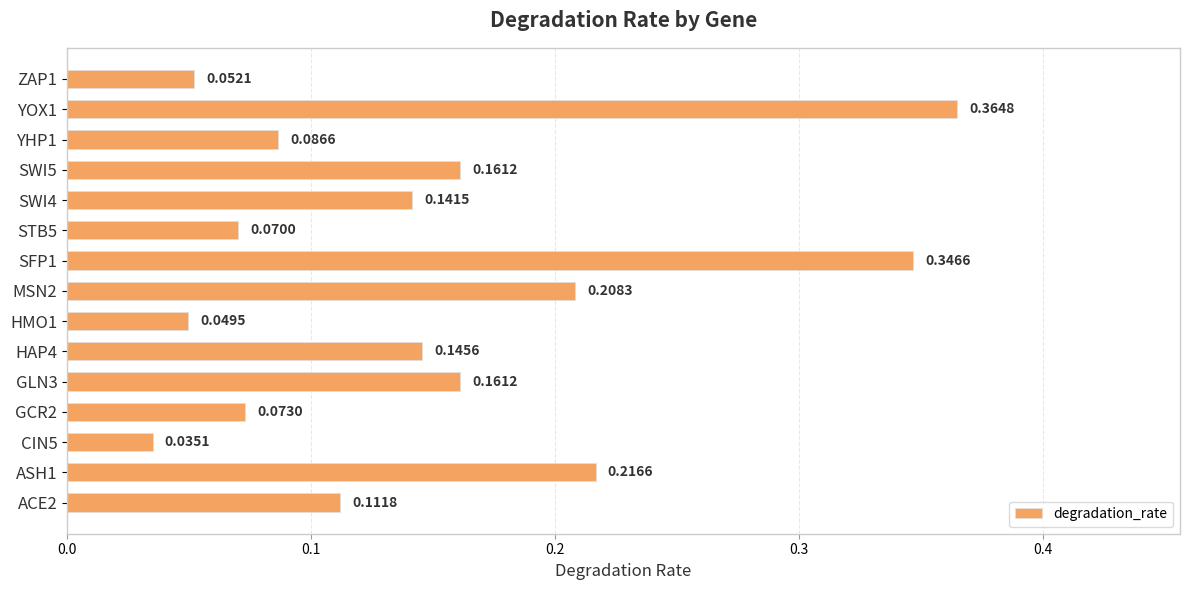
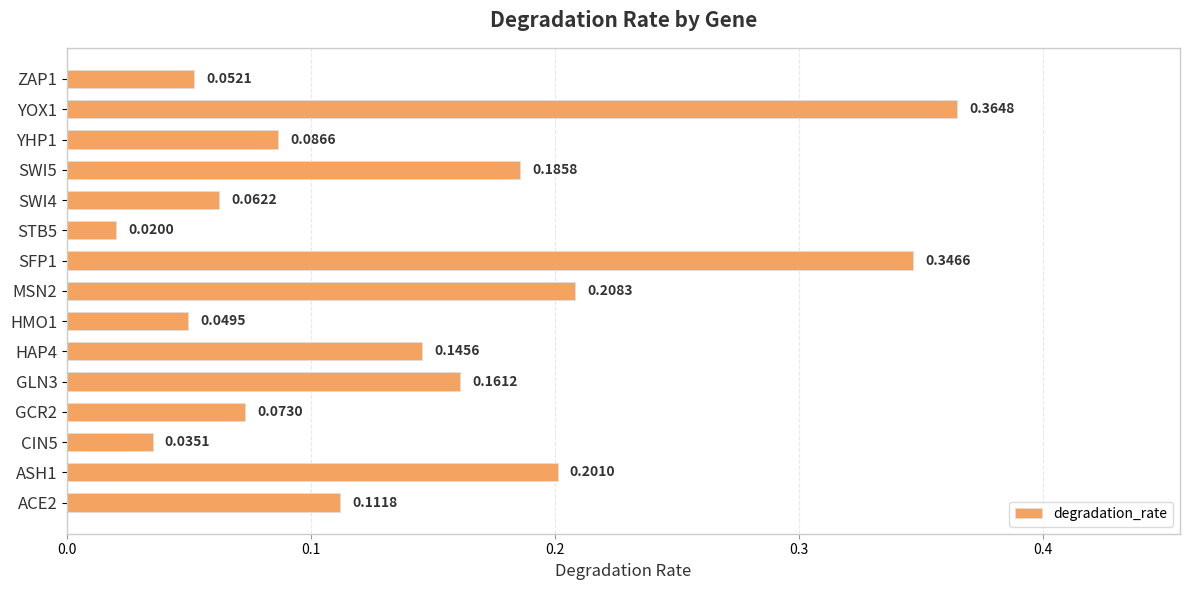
SWI5: 0.1612 -> 0.1858
SWI4: 0.1415 -> 0.0622
STB5: 0.0700 -> 0.0200
ASH1: 0.2166 -> 0.2010
